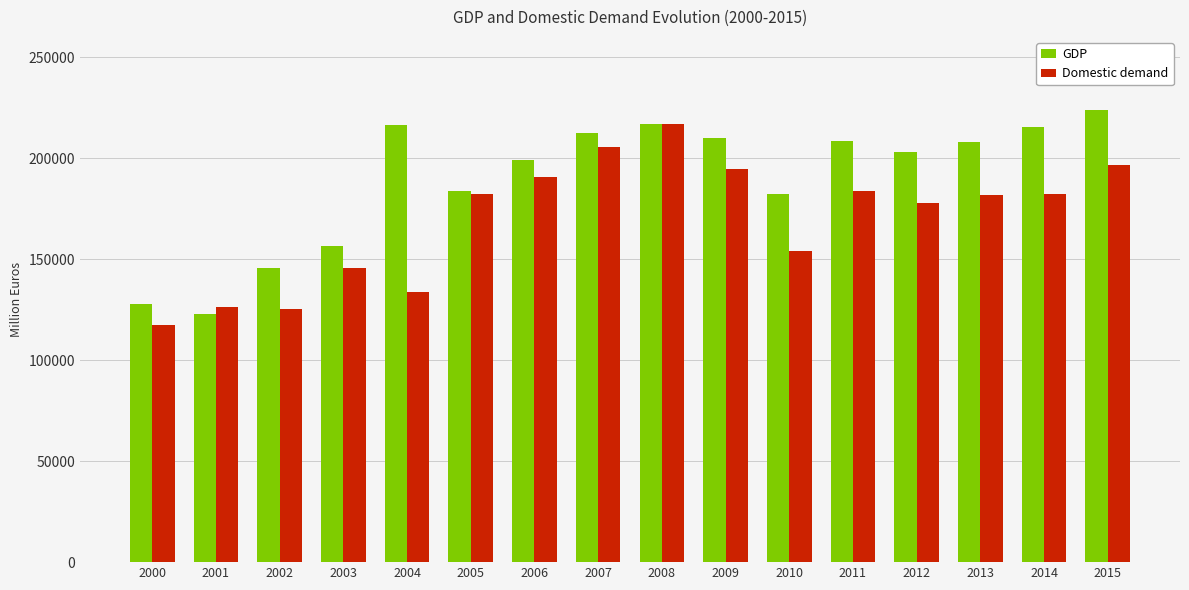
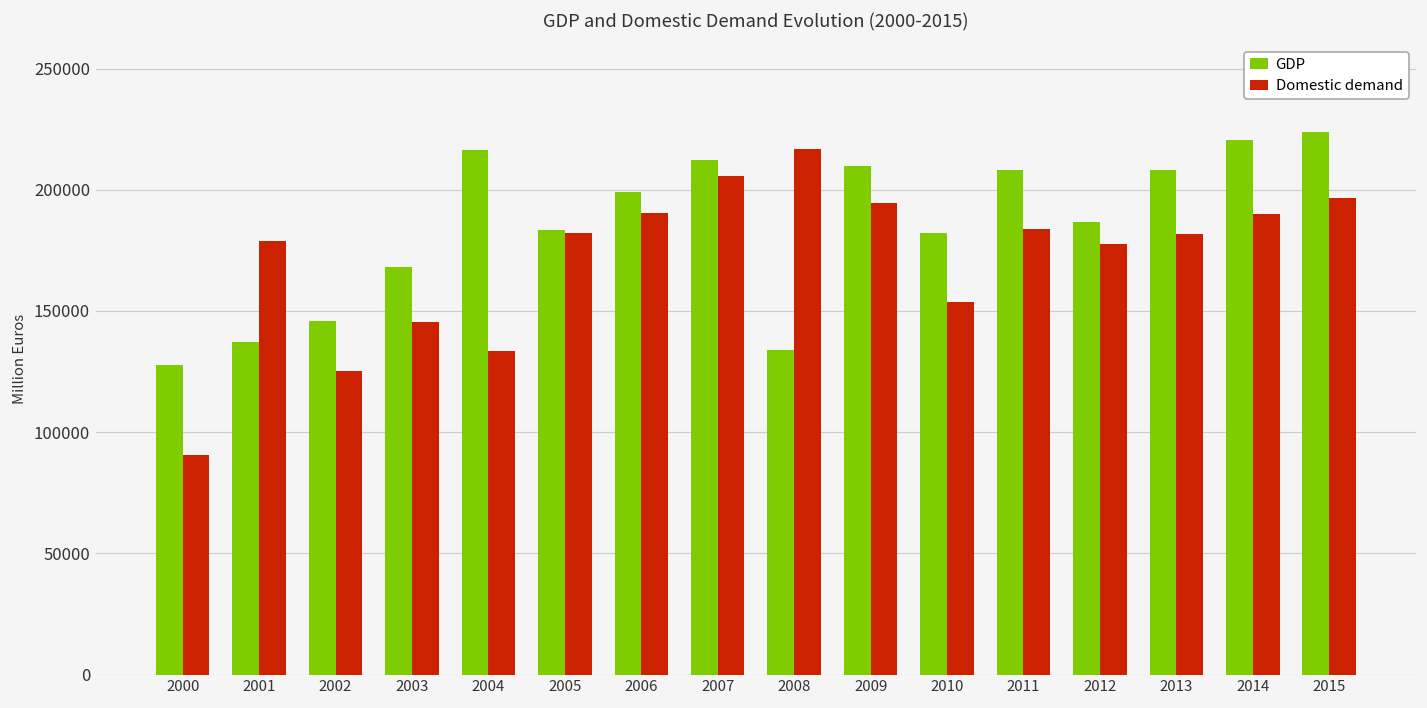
Domestic demand, 2000: 118000 -> 91000
GDP, 2001: 123000 -> 137000
Domestic demand, 2001: 126000 -> 179000
GDP, 2003: 157000 -> 168000
GDP, 2008: 217000 -> 134000
GDP, 2012: 203000 -> 187000
GDP, 2014: 216000 -> 220000
Domestic demand, 2014: 182000 -> 190000
